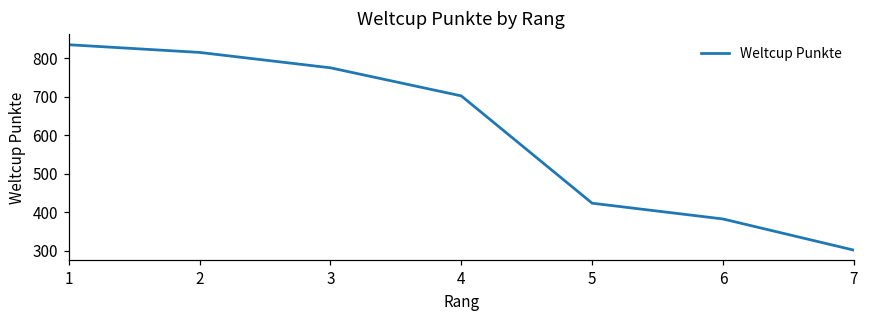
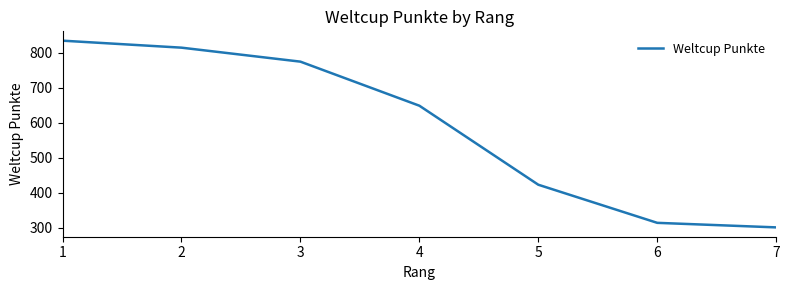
4: 700 -> 650
6: 380 -> 310
